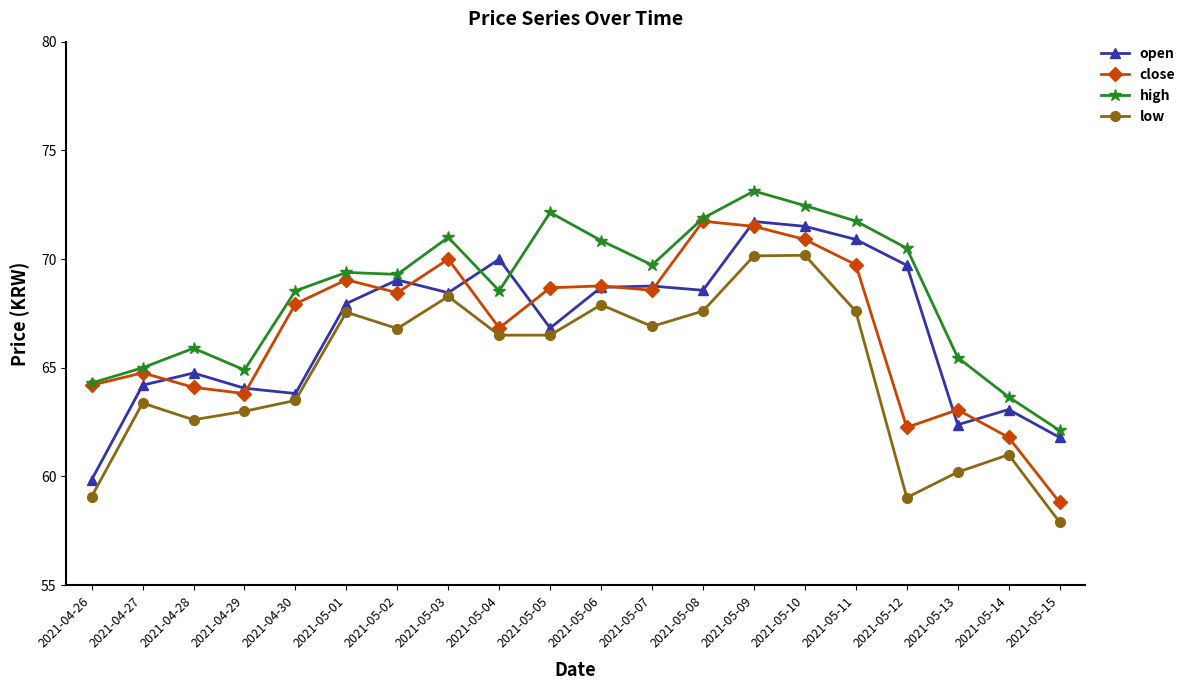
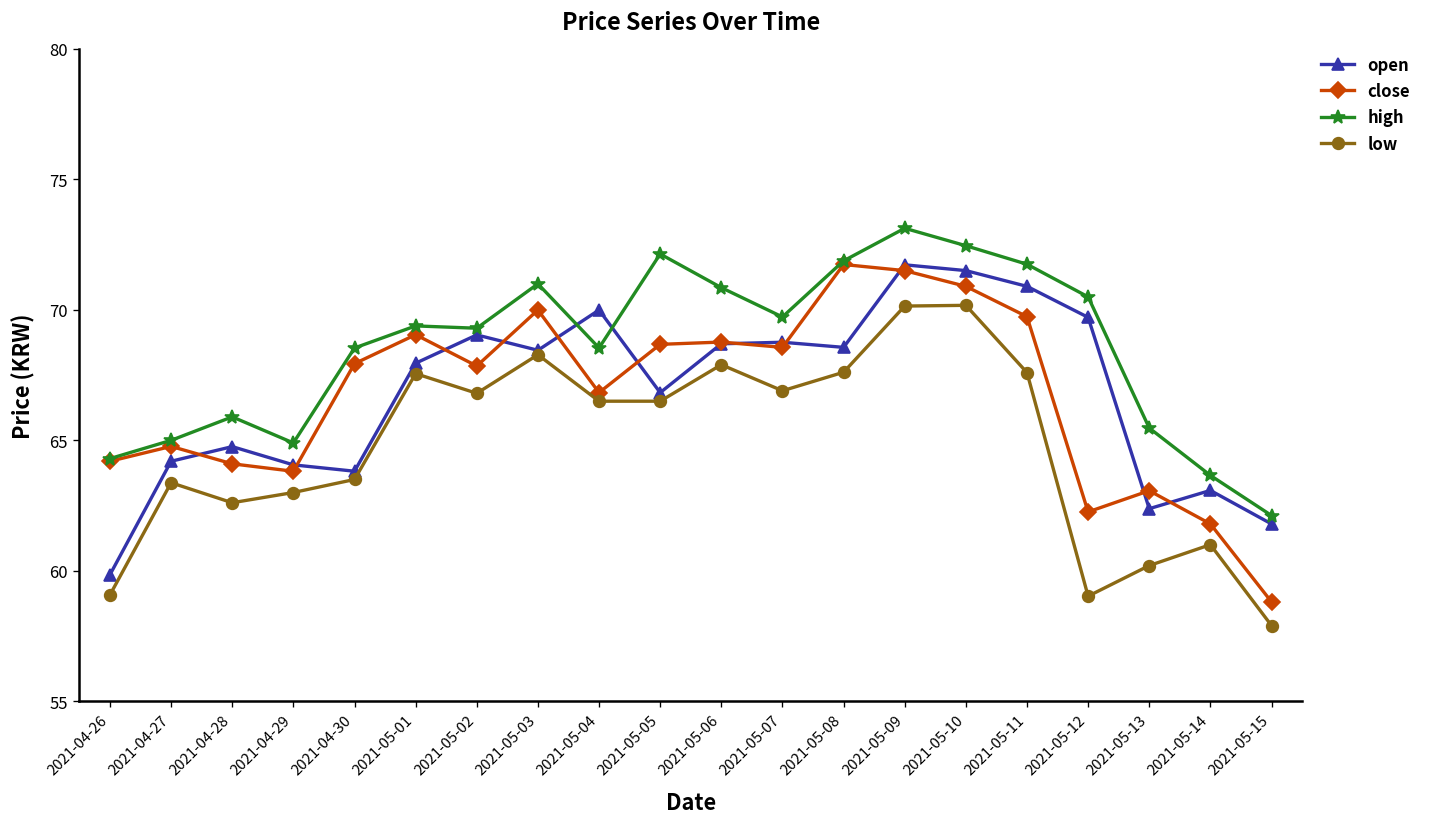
close, 2021-05-02: 68.5 -> 67.8
